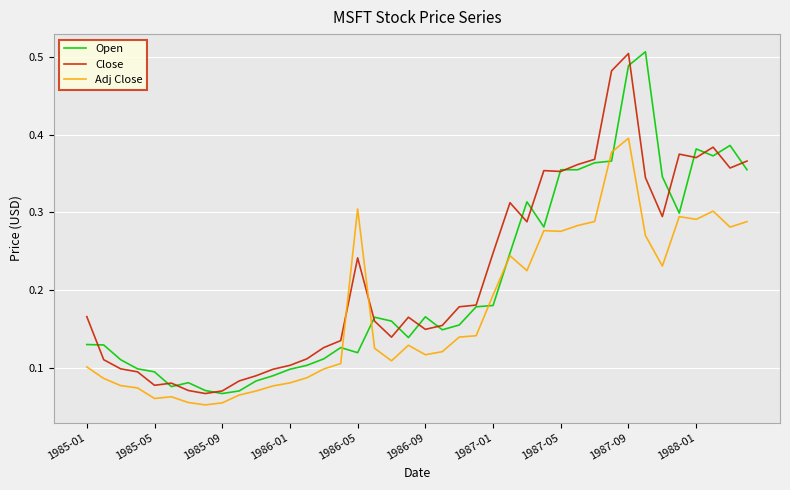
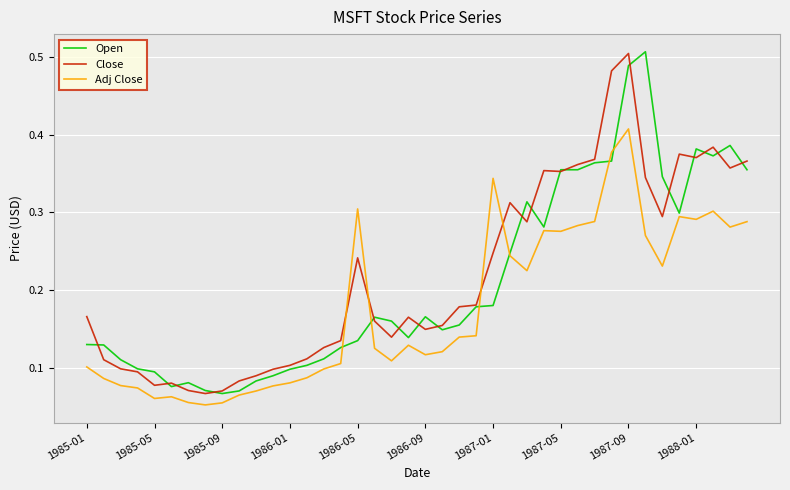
Open, 1986-05: 0.12 -> 0.14
Adj Close, 1987-01: 0.19 -> 0.34
Adj Close, 1987-09: 0.40 -> 0.41
